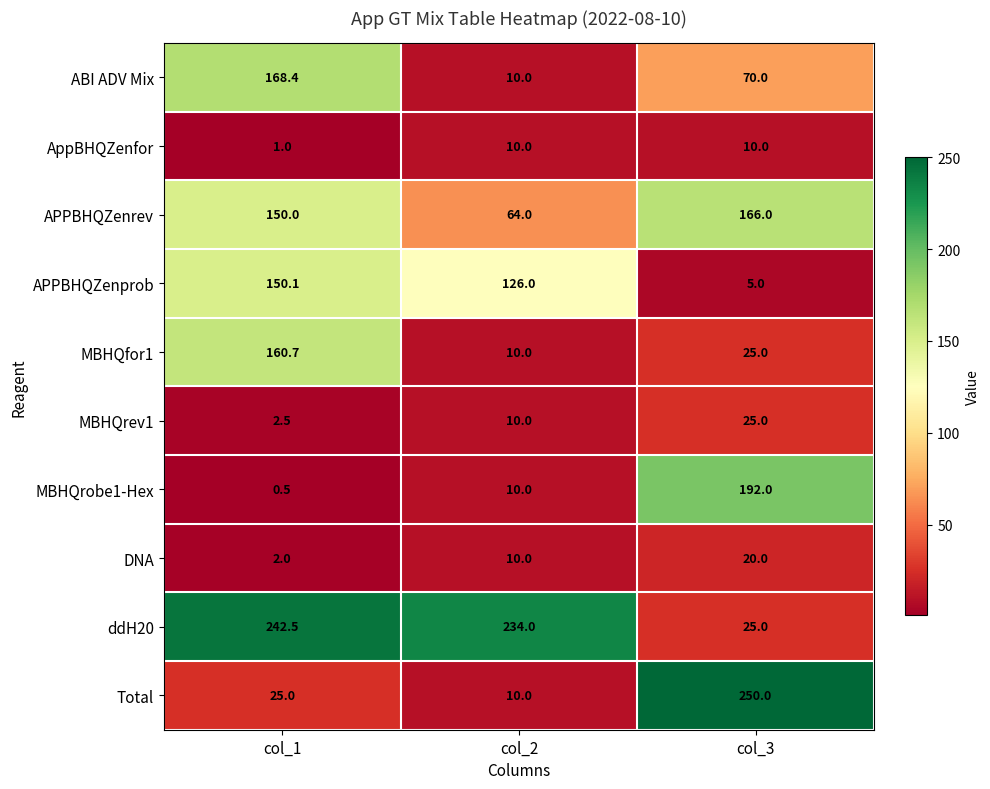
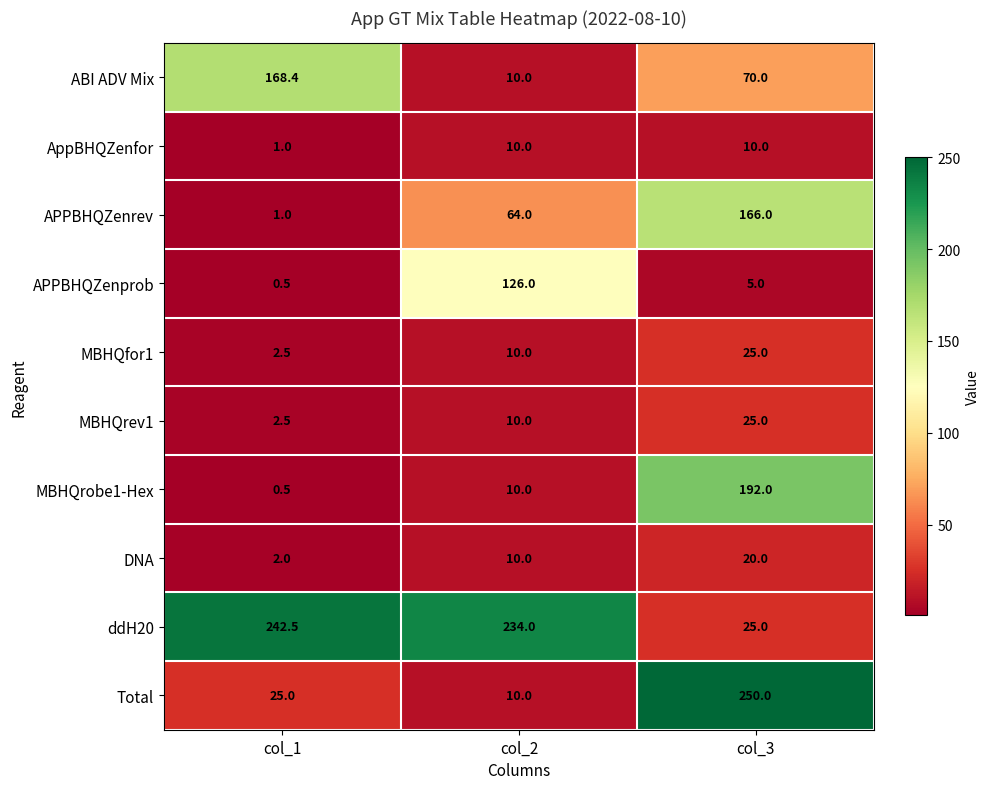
APPBHQZenrev, col_1: 150.0 -> 1.0
APPBHQZenprob, col_1: 150.1 -> 0.5
MBHQfor1, col_1: 160.7 -> 2.5
